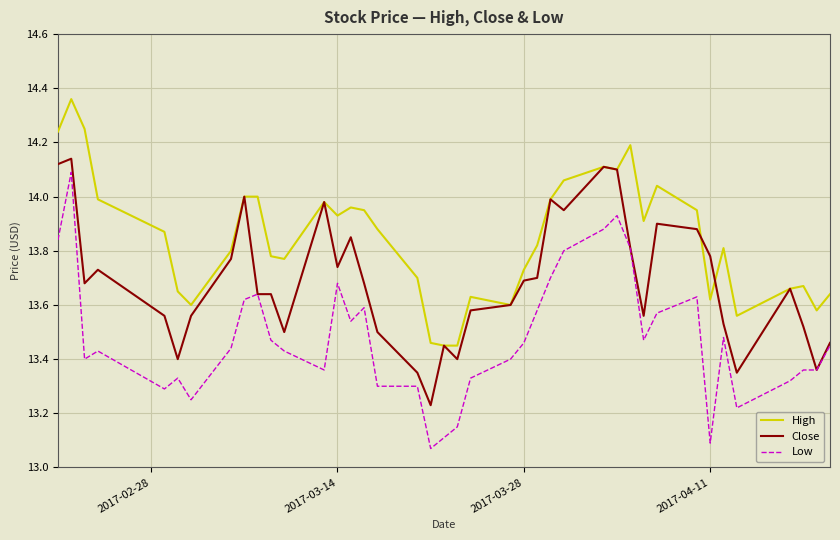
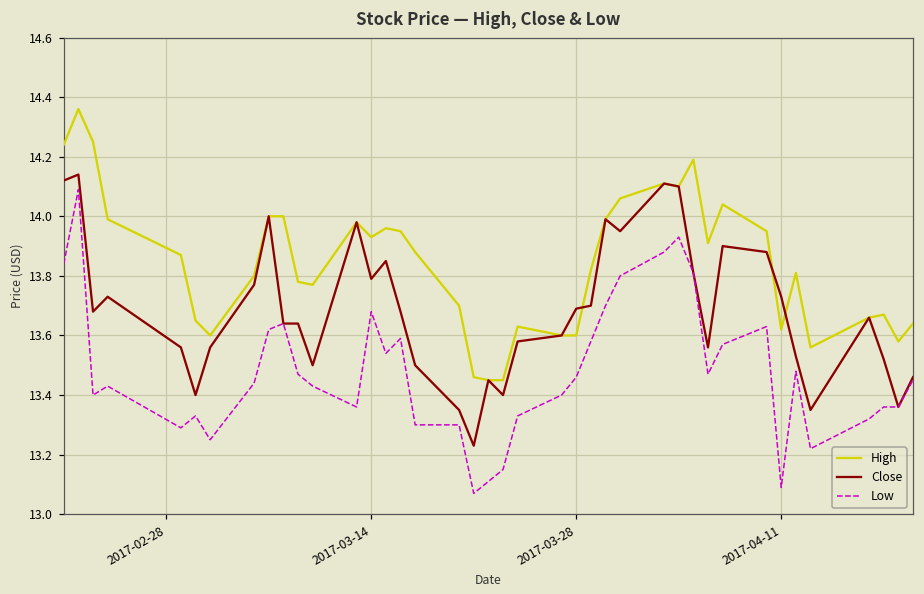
Close, 2017-03-14: 13.74 -> 13.79
High, 2017-03-28: 13.73 -> 13.60
Close, 2017-04-11: 13.78 -> 13.73
